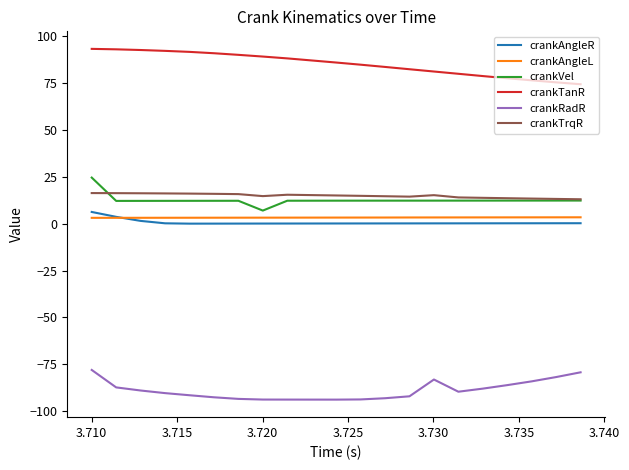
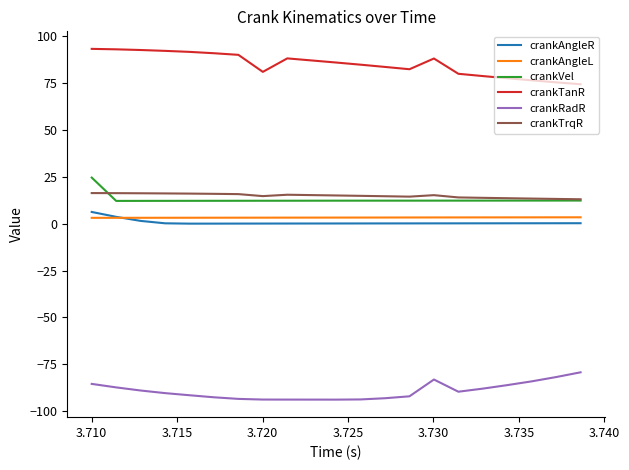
crankRadR, 3.710: -78 -> -85
crankVel, 3.720: 7 -> 12
crankTanR, 3.720: 89 -> 81
crankTanR, 3.730: 81 -> 88
